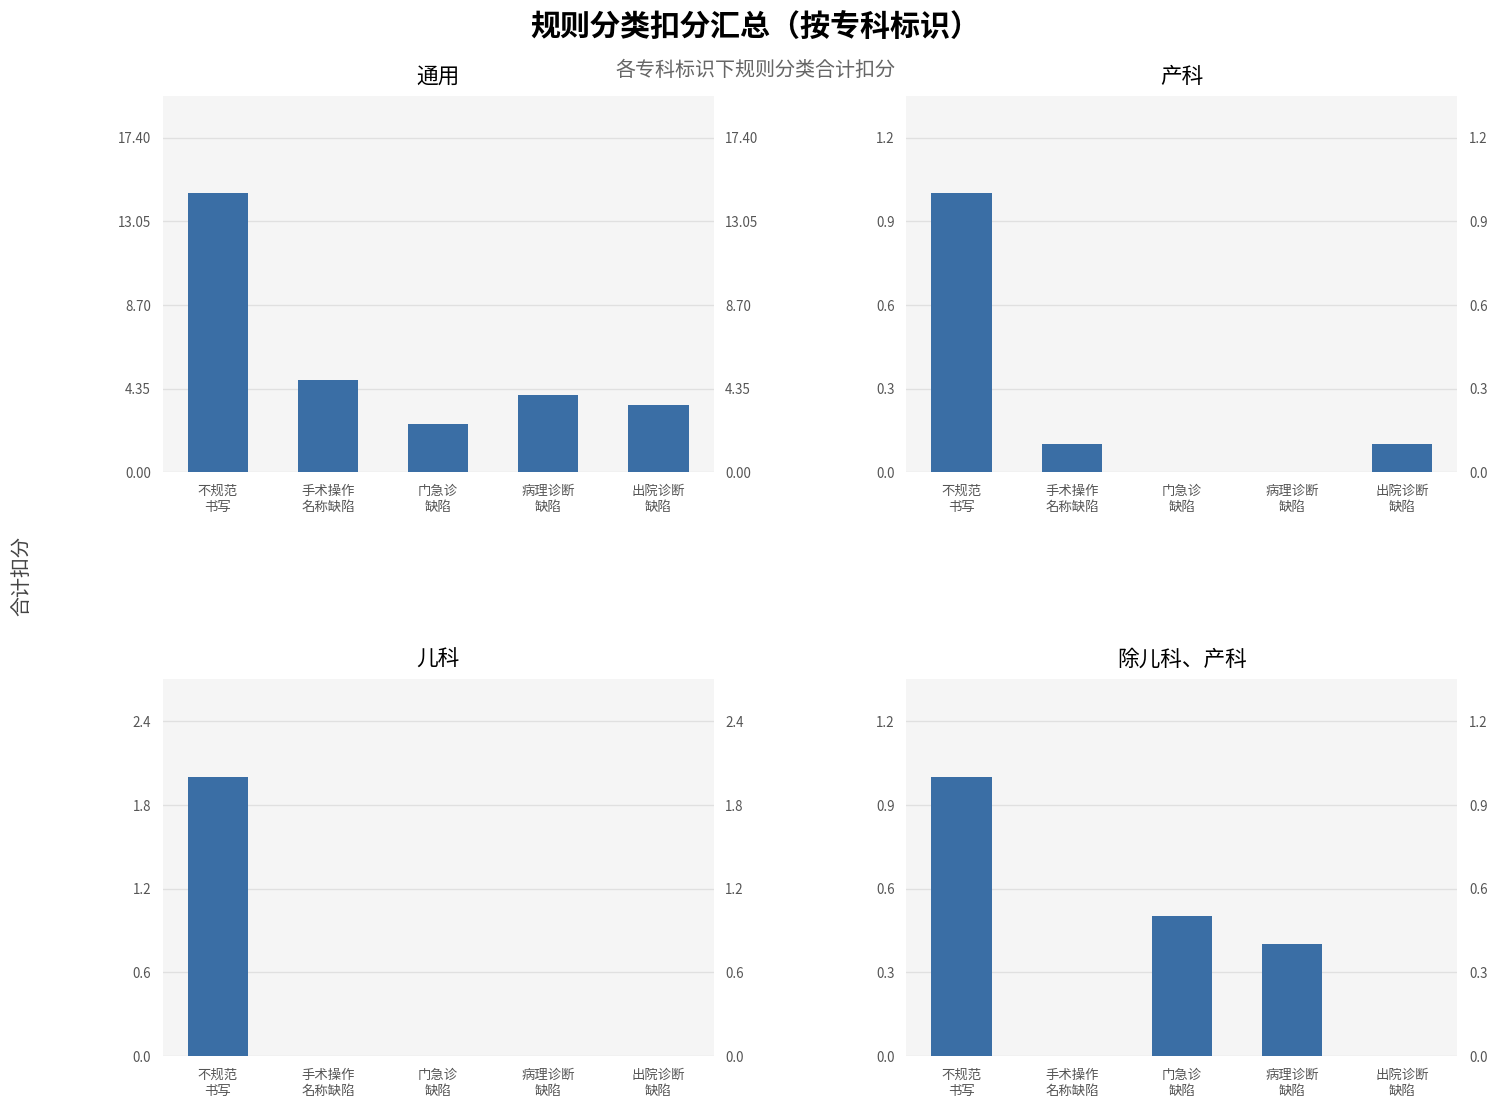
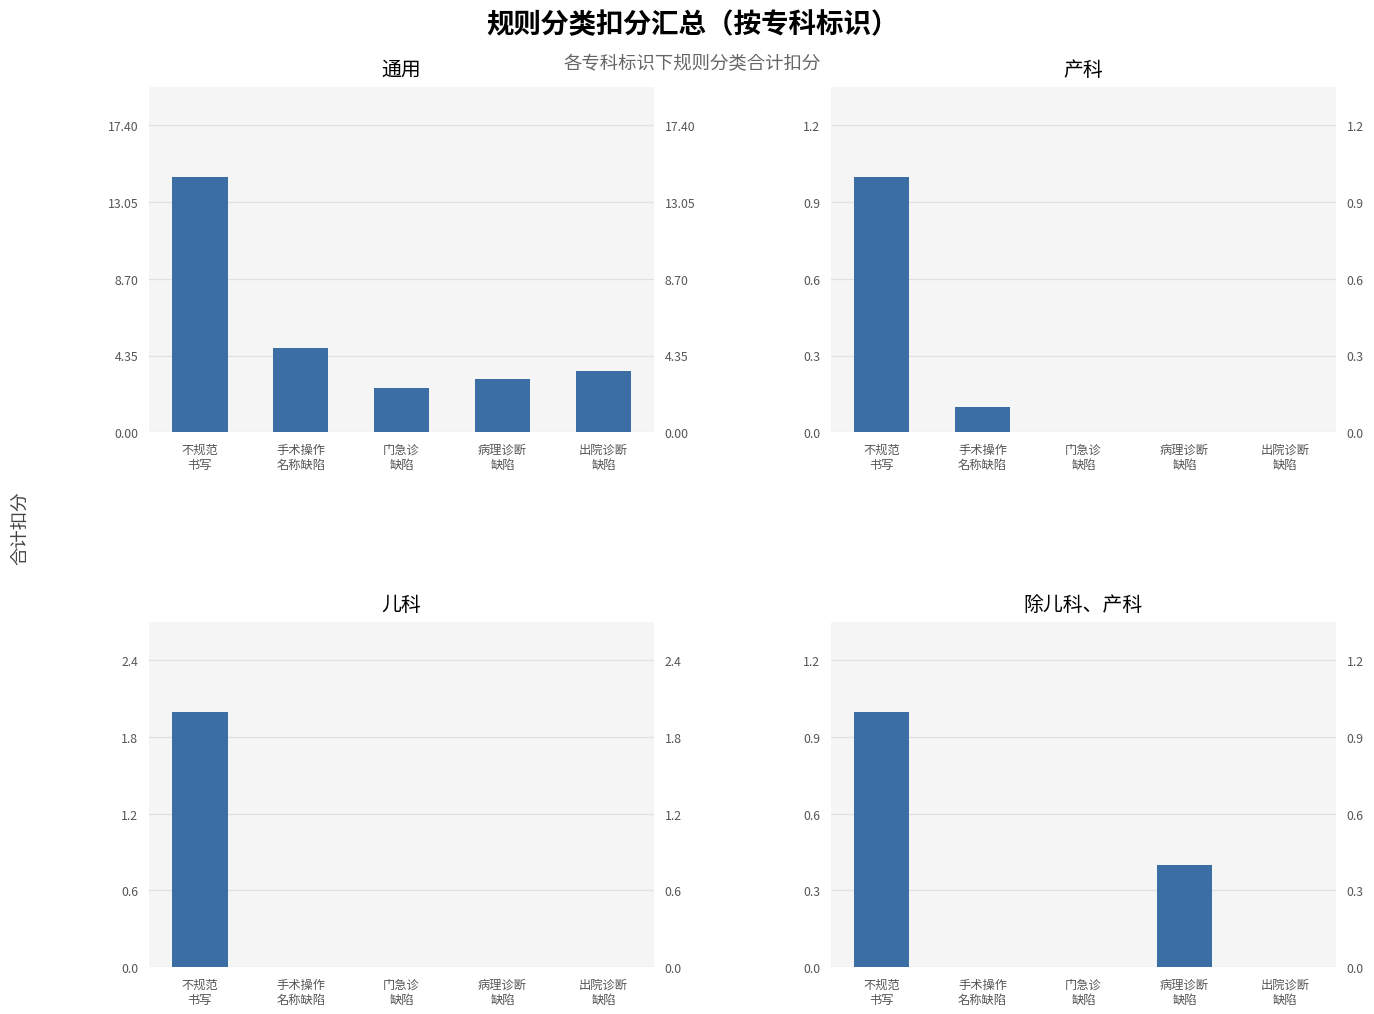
通用, 病理诊断 缺陷: 4 -> 3
产科, 出院诊断 缺陷: 0.1 -> 0.0
除儿科、产科, 门急诊 缺陷: 0.5 -> 0.0
